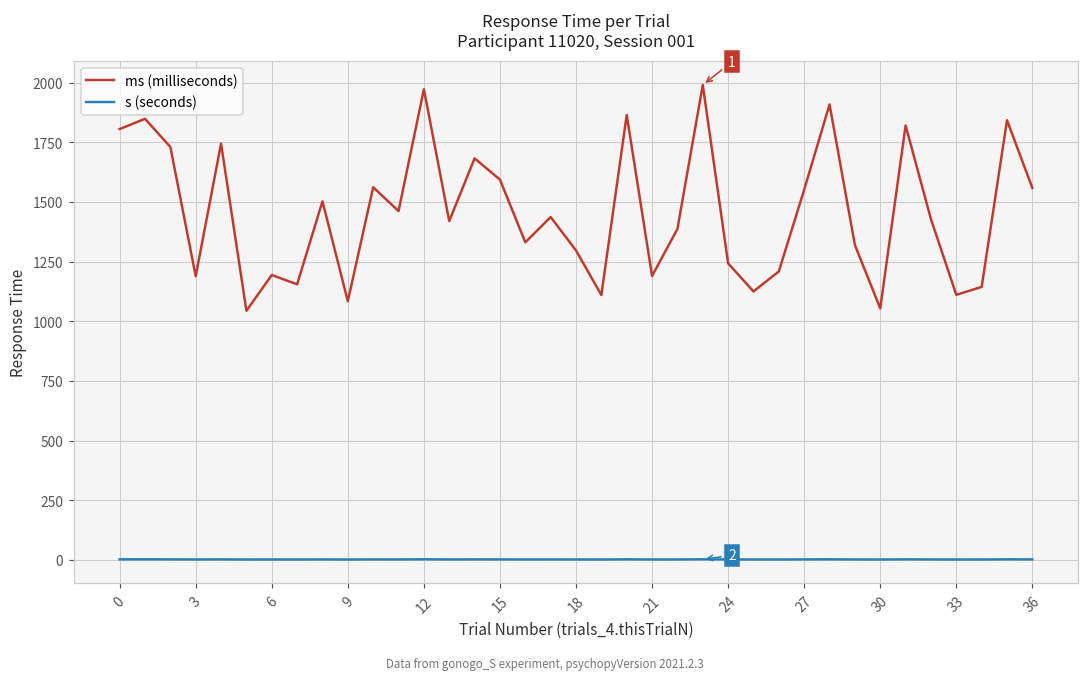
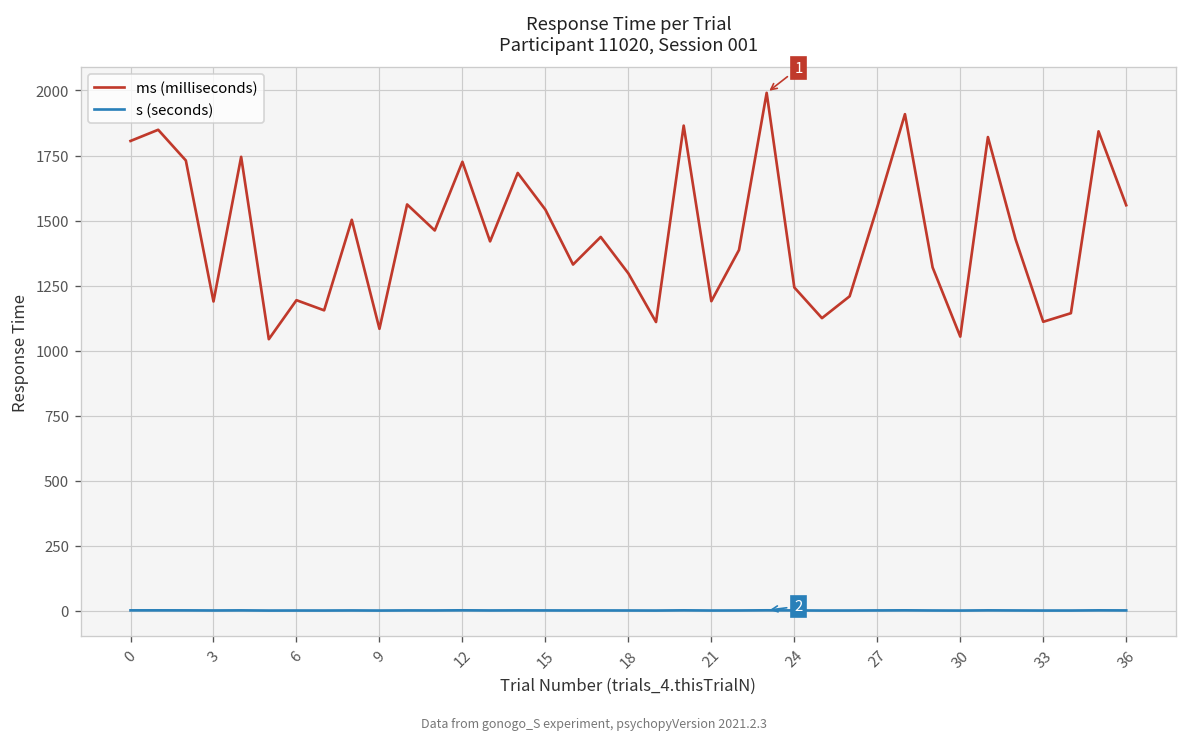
ms (milliseconds), 12: 1970 -> 1730
ms (milliseconds), 15: 1590 -> 1540
